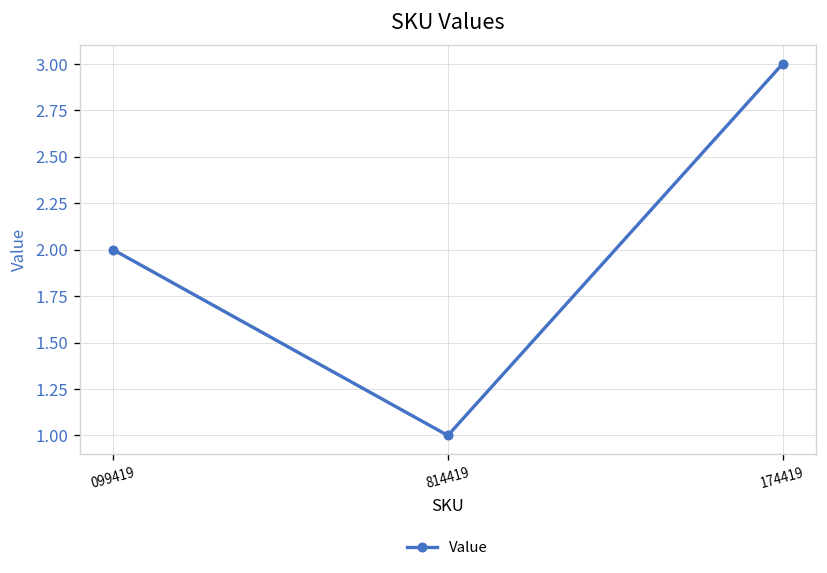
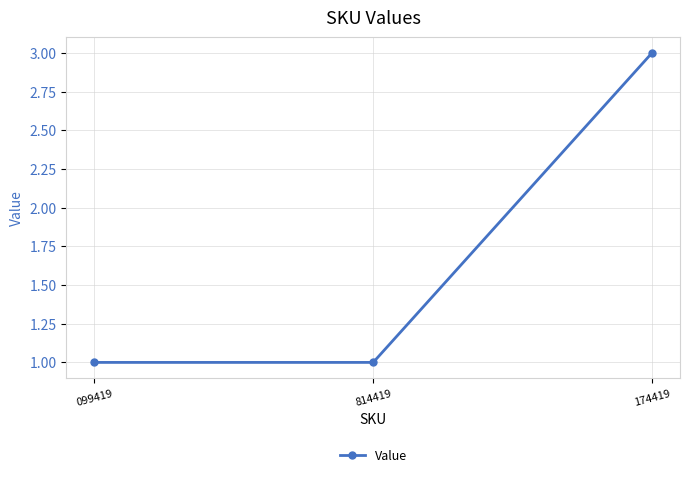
099419: 2 -> 1
